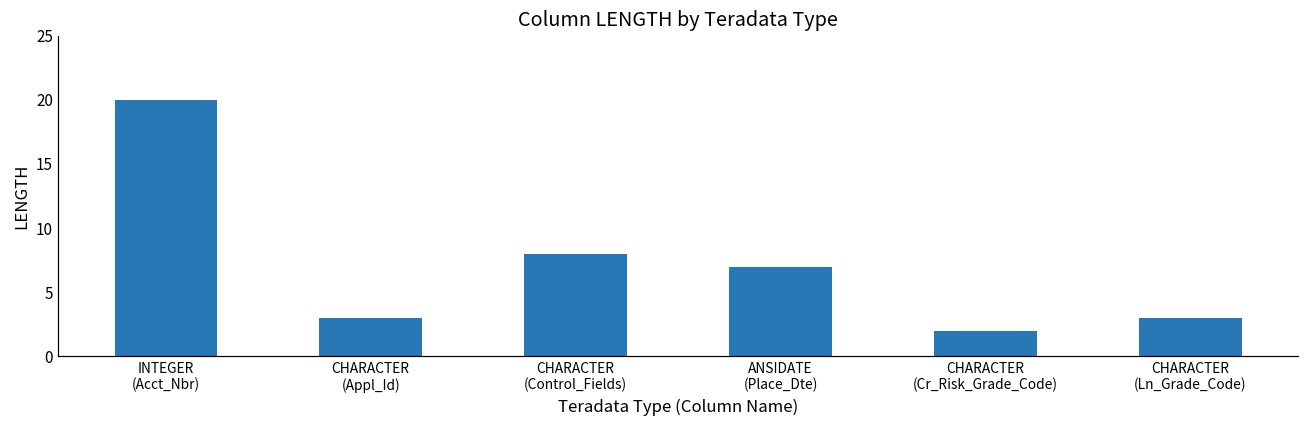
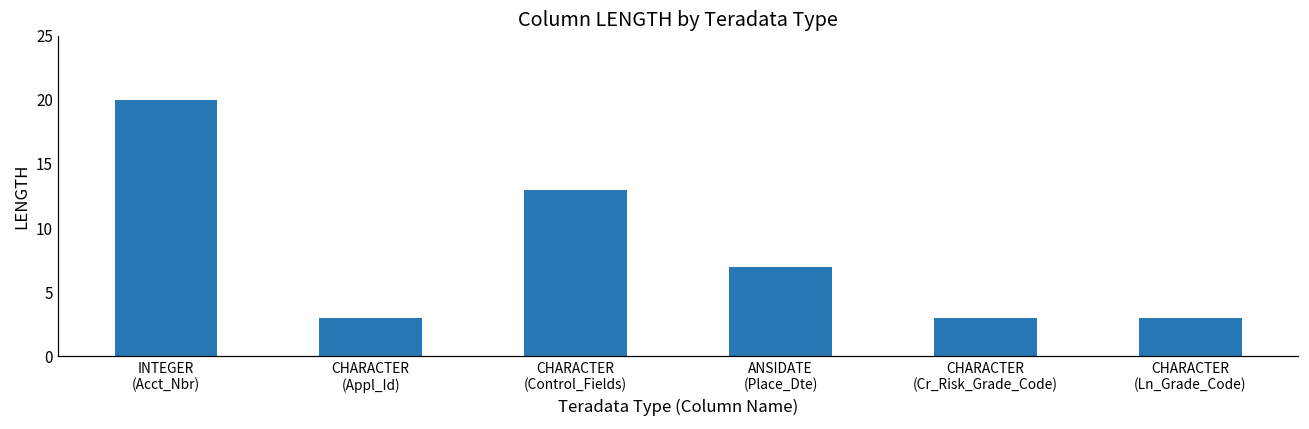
CHARACTER (Control_Fields): 8 -> 13
CHARACTER (Cr_Risk_Grade_Code): 2 -> 3
